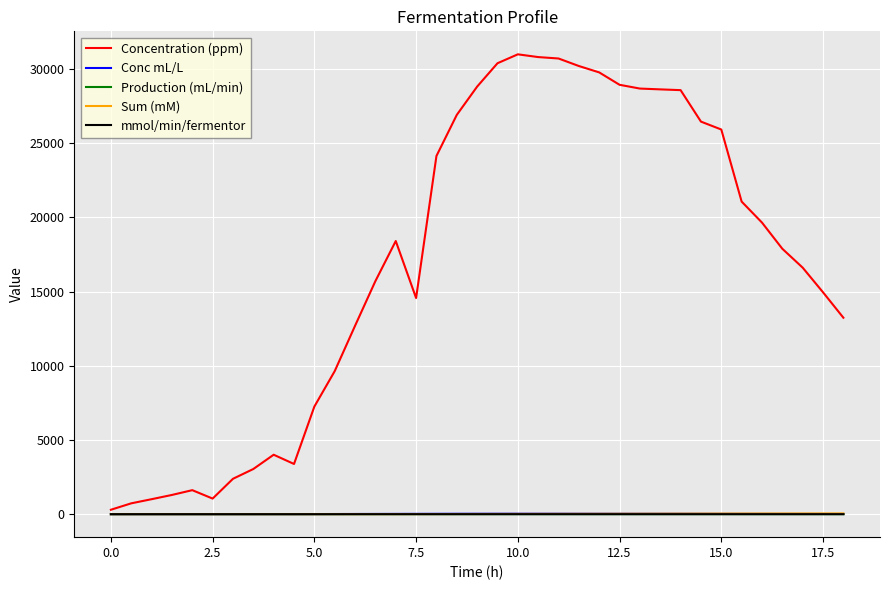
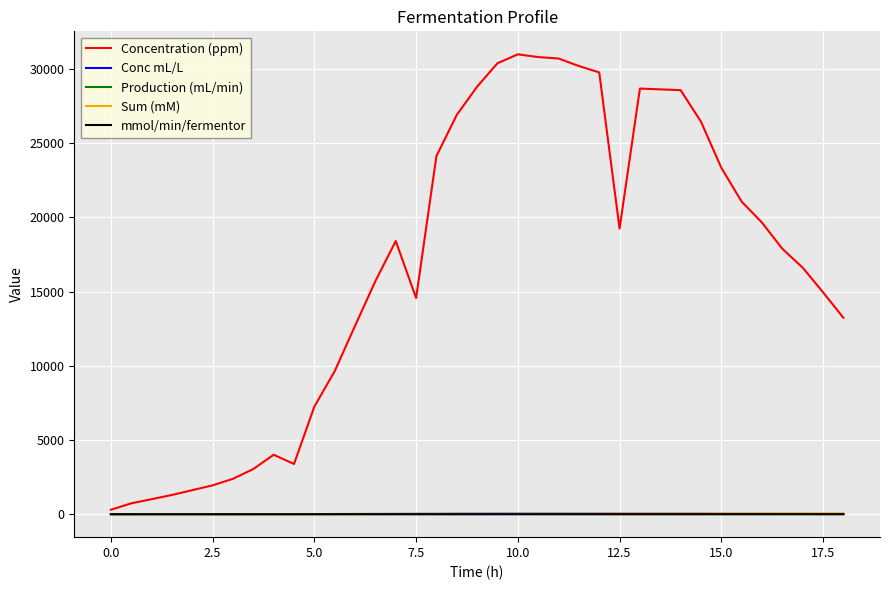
Concentration (ppm), 2.5: 1100 -> 1900
Concentration (ppm), 12.5: 28900 -> 19200
Concentration (ppm), 15.0: 25900 -> 23400
